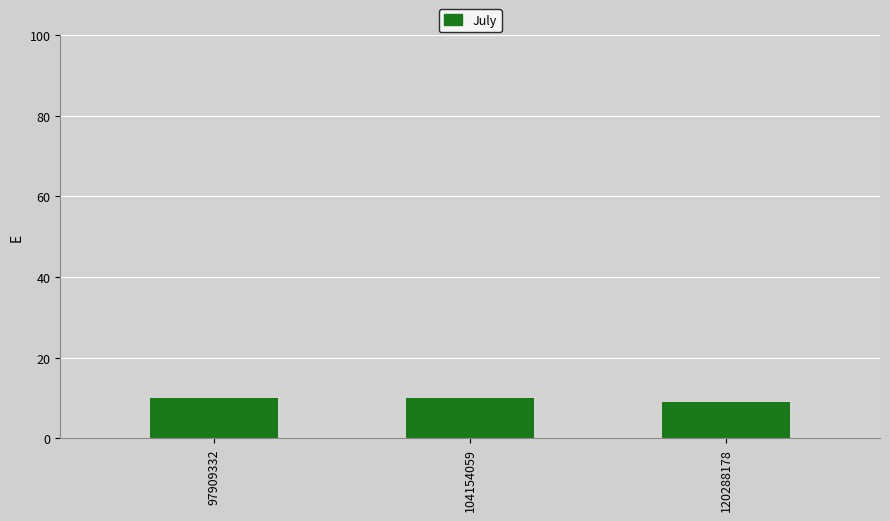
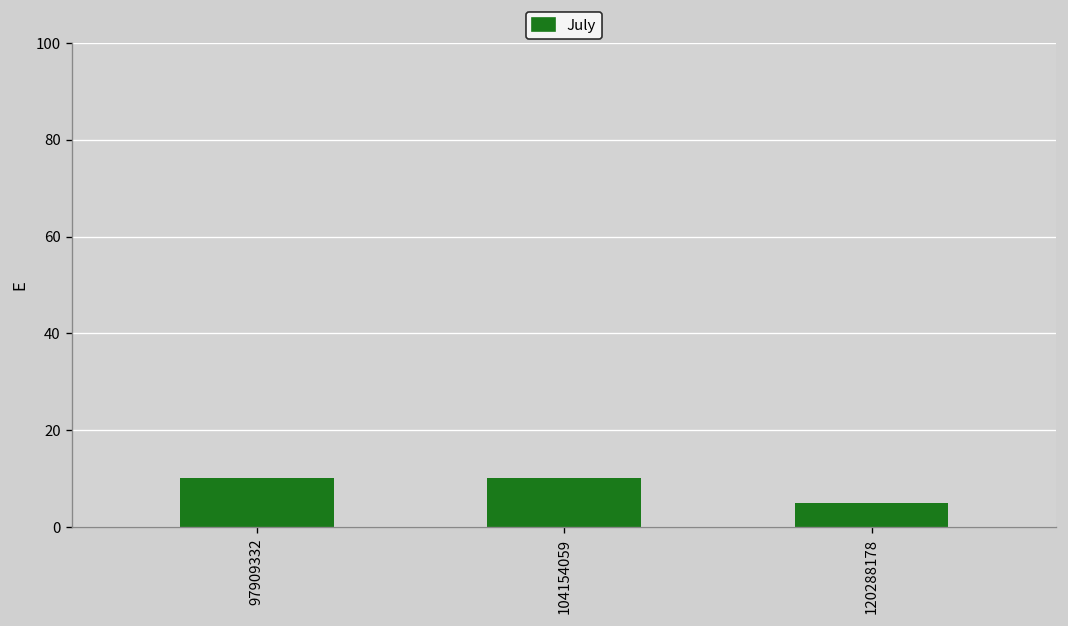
120288178: 9 -> 5
